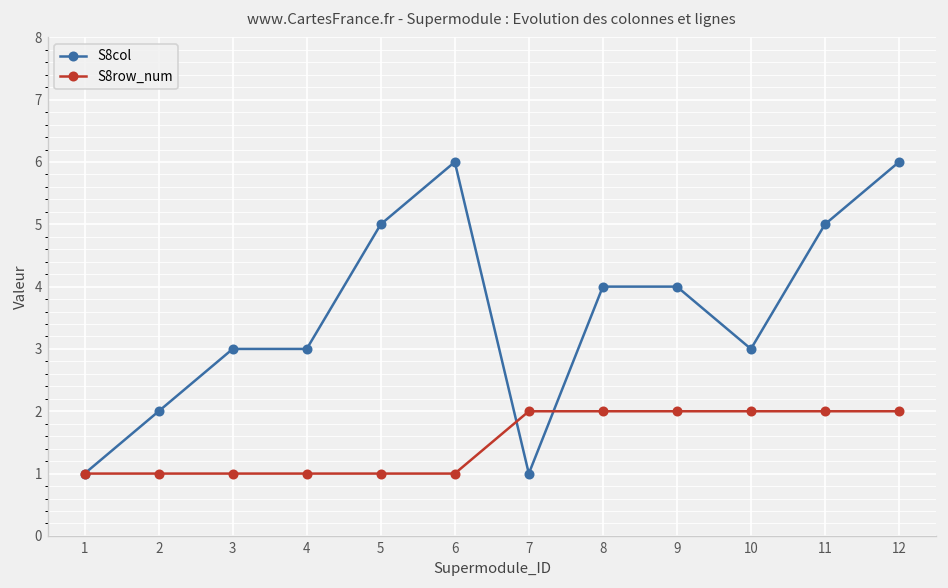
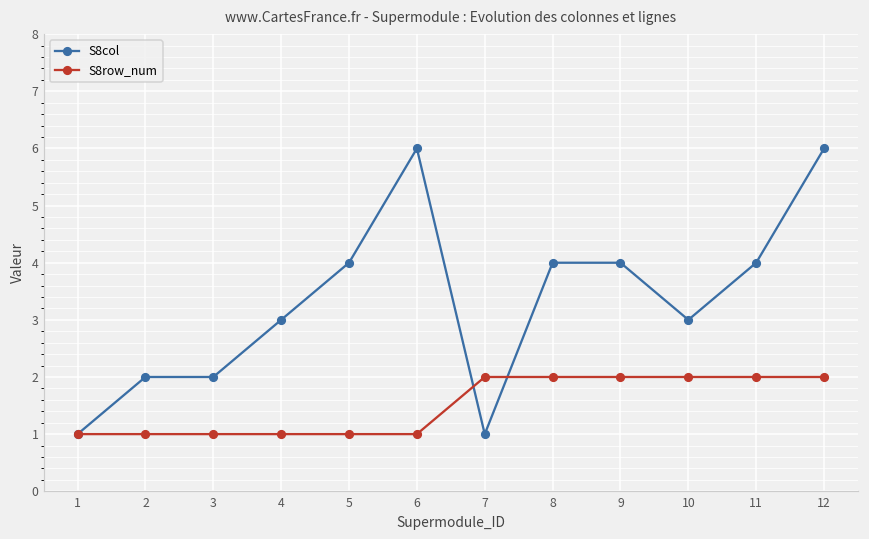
S8col, 3: 3 -> 2
S8col, 5: 5 -> 4
S8col, 11: 5 -> 4
